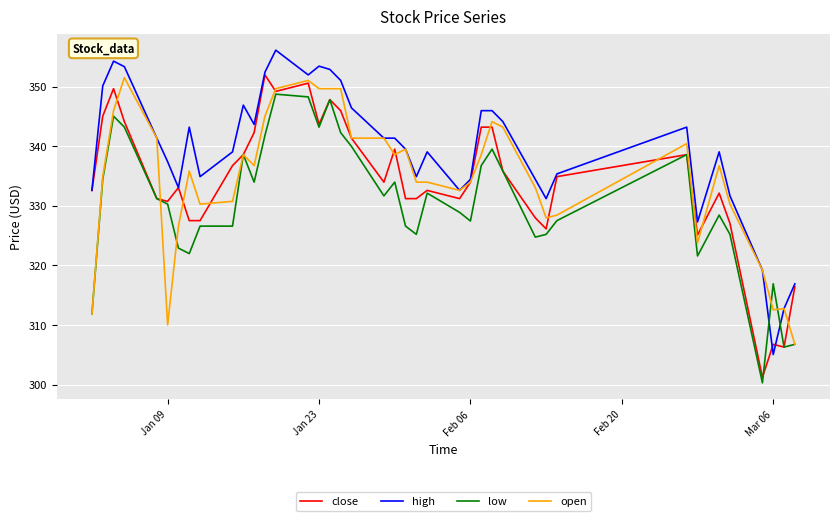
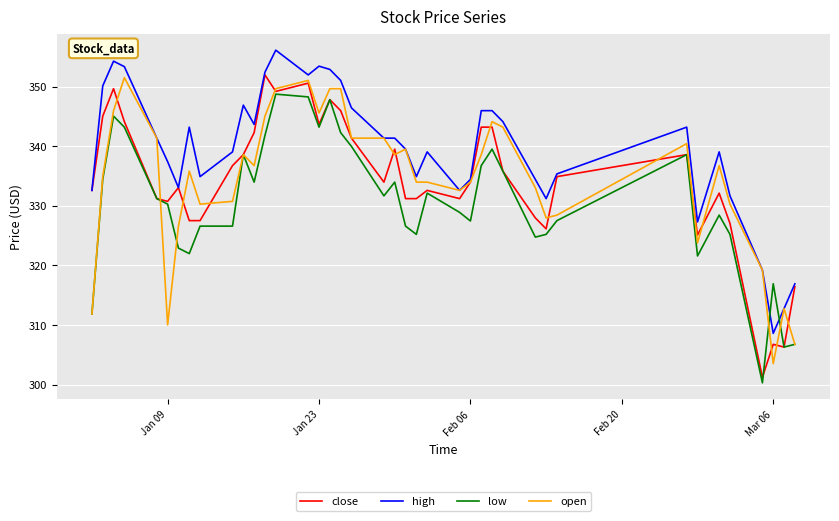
open, Jan 23: 350 -> 346
high, Mar 06: 305 -> 309
open, Mar 06: 313 -> 304
